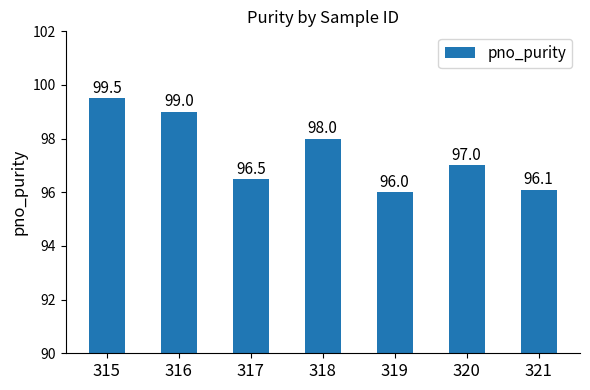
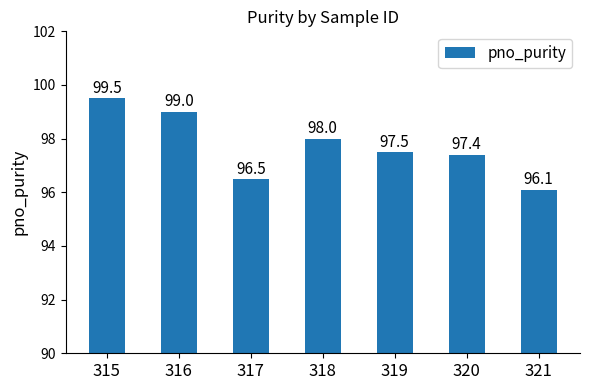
319: 96.0 -> 97.5
320: 97.0 -> 97.4
